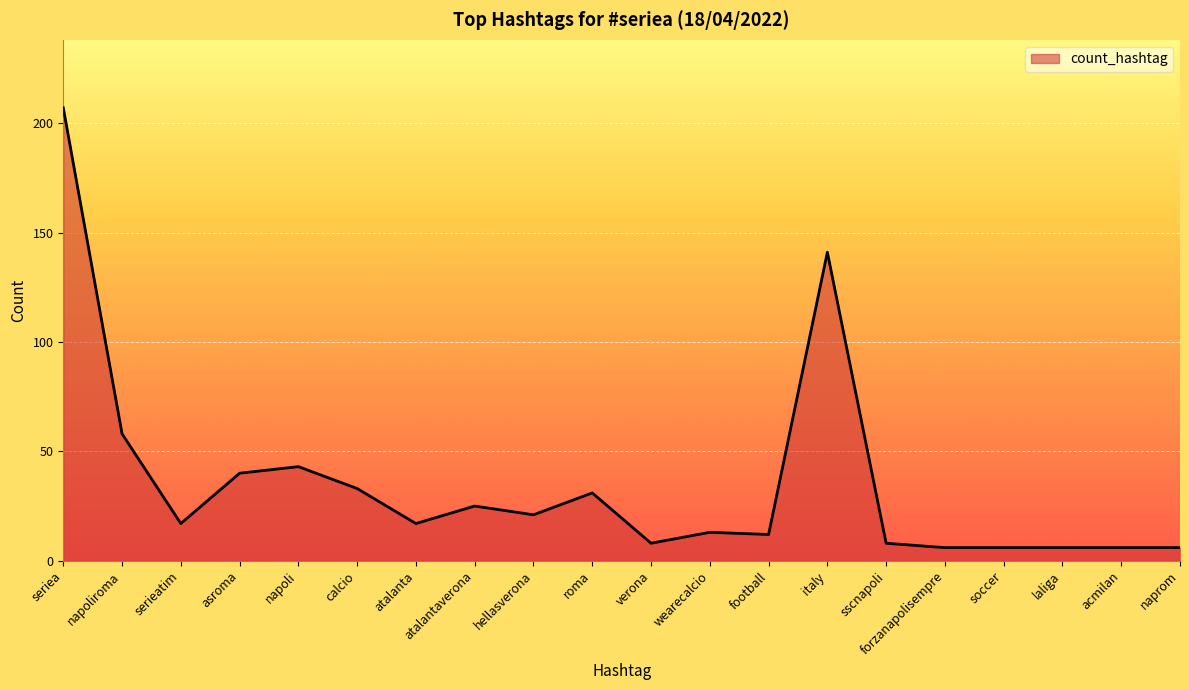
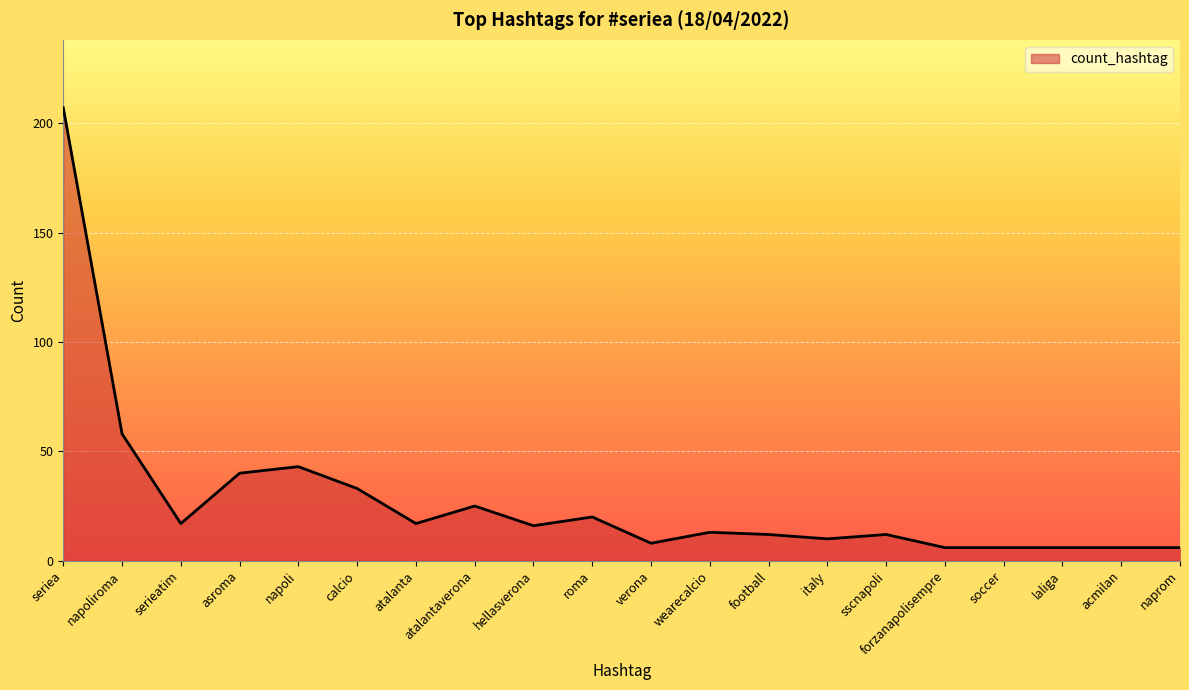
hellasverona: 21 -> 16
roma: 31 -> 20
italy: 141 -> 10
sscnapoli: 8 -> 12
